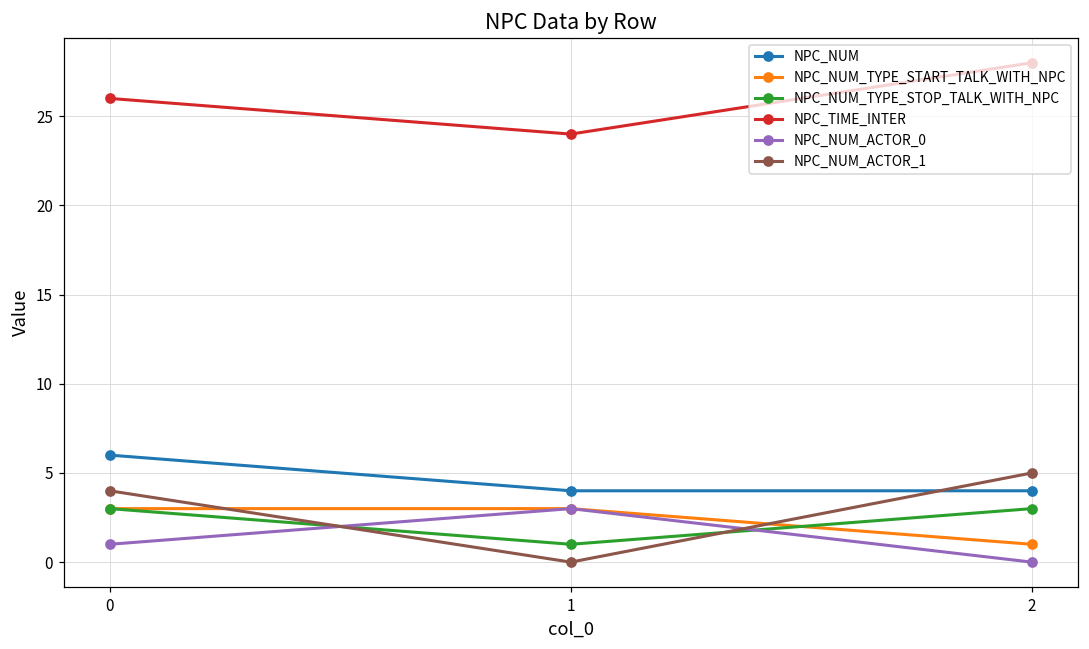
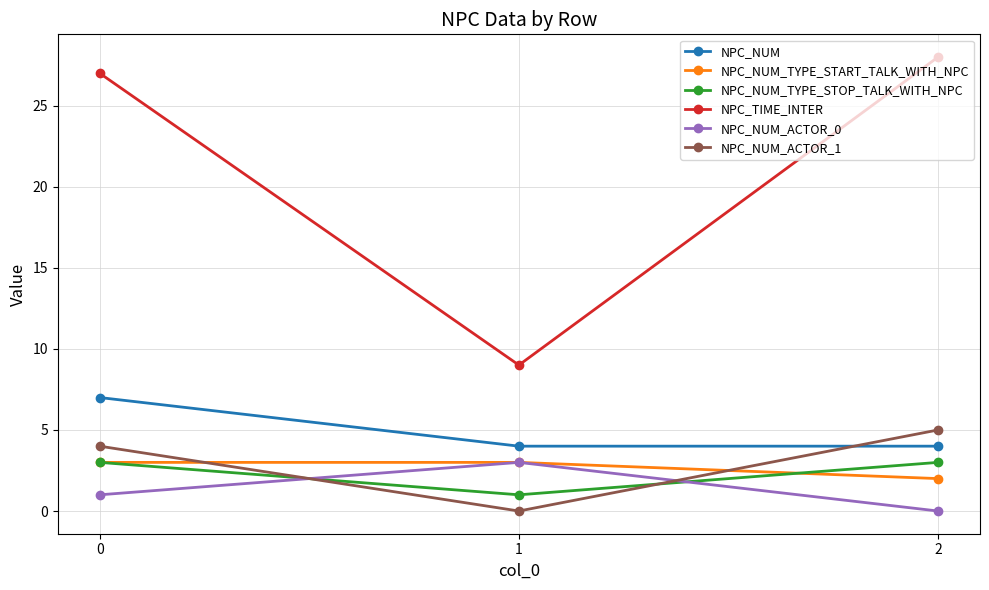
NPC_NUM, 0: 6 -> 7
NPC_TIME_INTER, 0: 26 -> 27
NPC_TIME_INTER, 1: 24 -> 9
NPC_NUM_TYPE_START_TALK_WITH_NPC, 2: 1 -> 2
